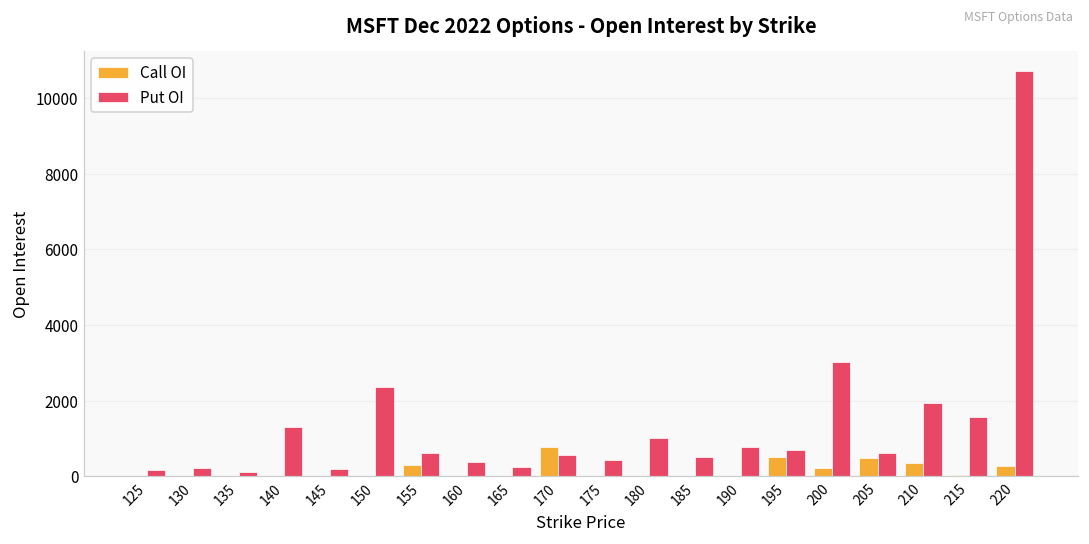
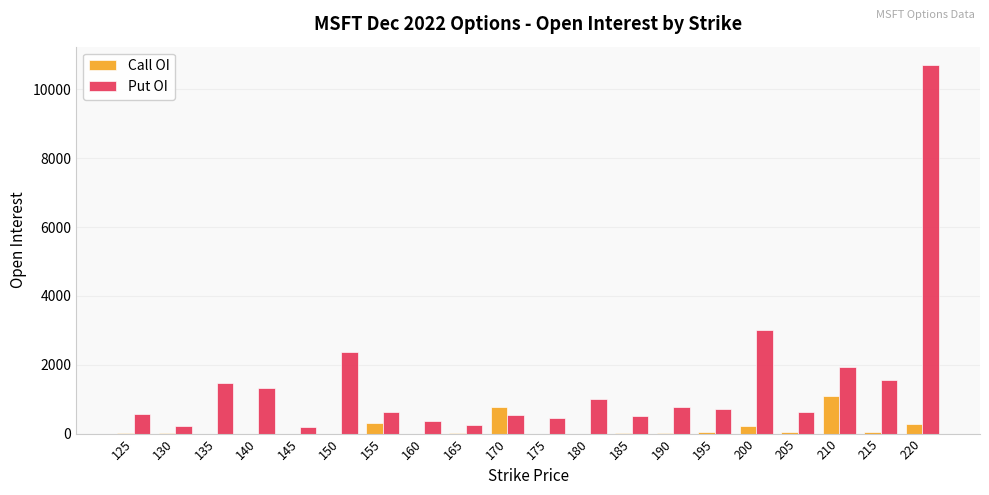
Put OI, 125: 200 -> 600
Put OI, 135: 100 -> 1500
Call OI, 195: 500 -> 100
Call OI, 205: 500 -> 0
Call OI, 210: 300 -> 1100
